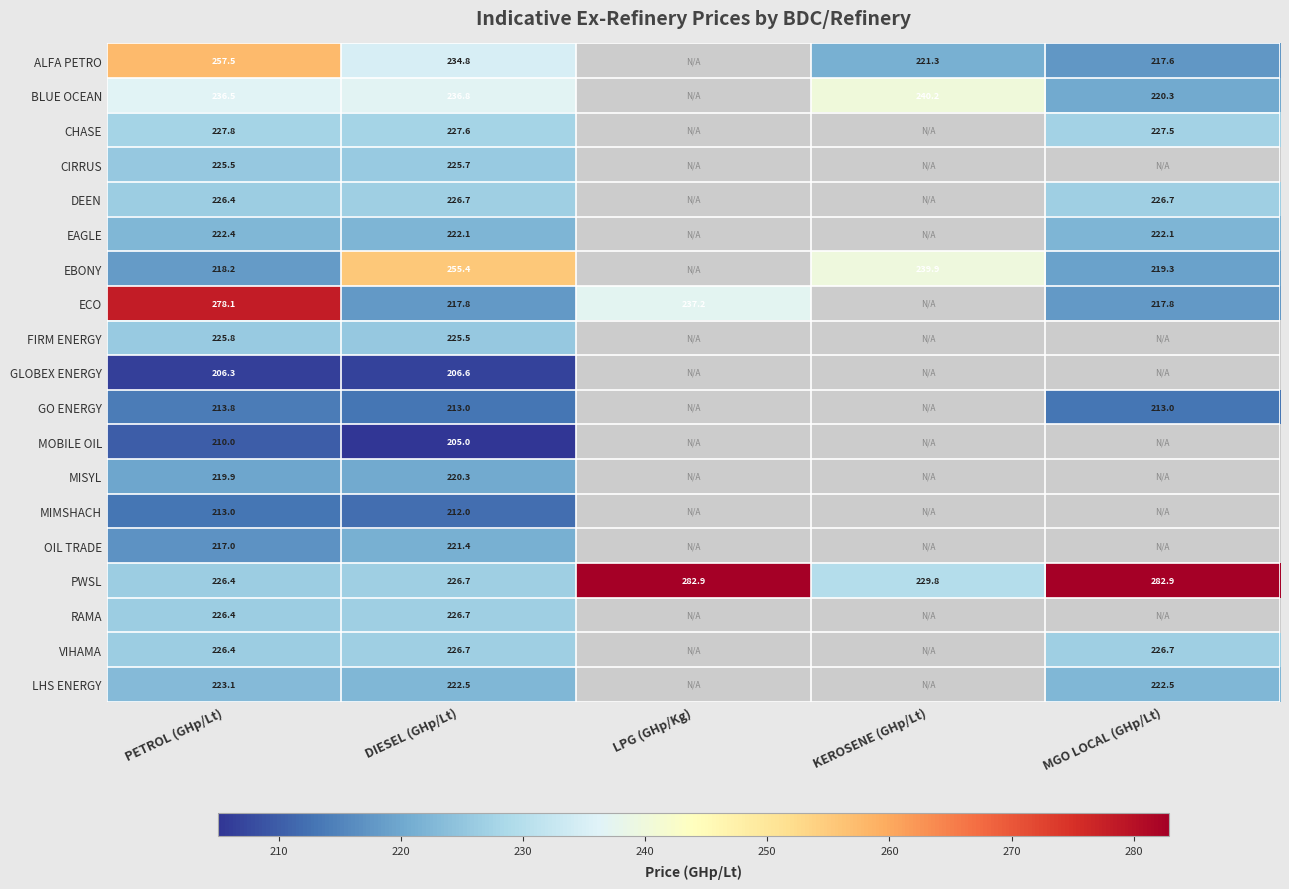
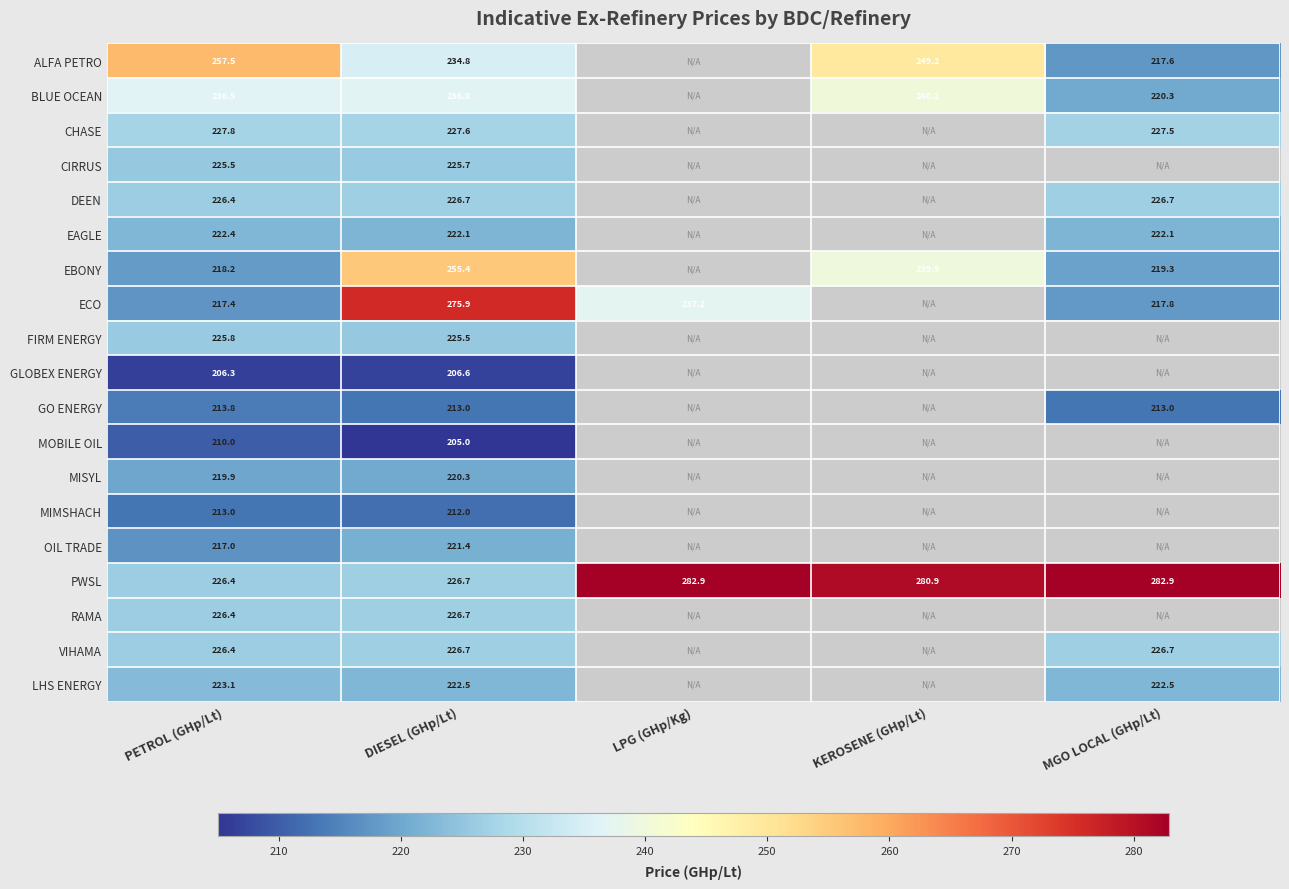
ALFA PETRO, KEROSENE (GHp/Lt): 221.3 -> 249.2
ECO, PETROL (GHp/Lt): 278.1 -> 217.4
ECO, DIESEL (GHp/Lt): 217.8 -> 275.9
PWSL, KEROSENE (GHp/Lt): 229.8 -> 280.9
